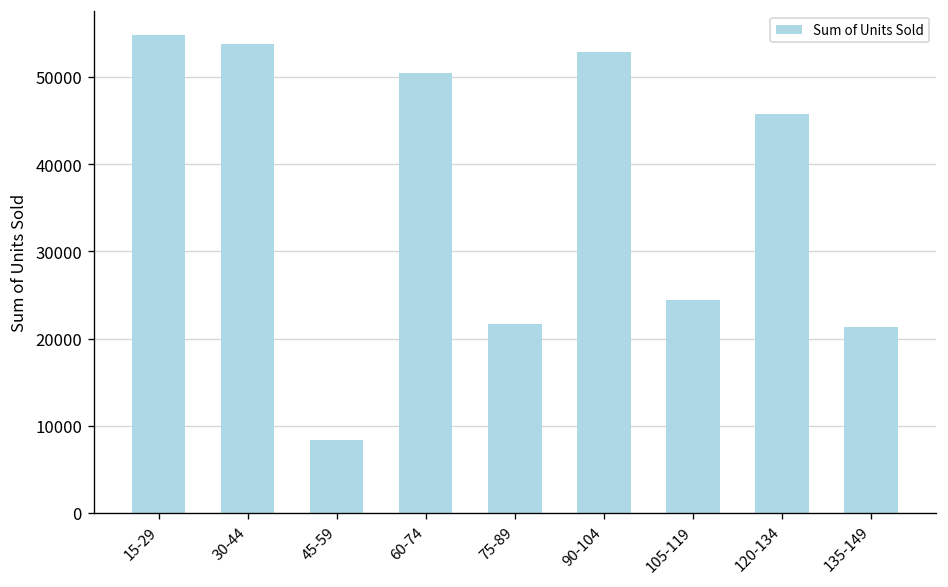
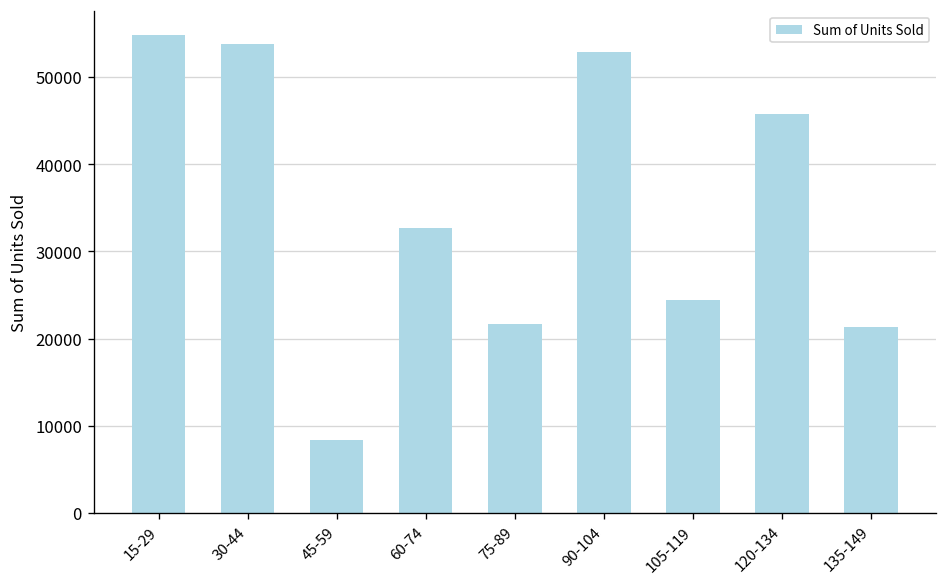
60-74: 50000 -> 33000
